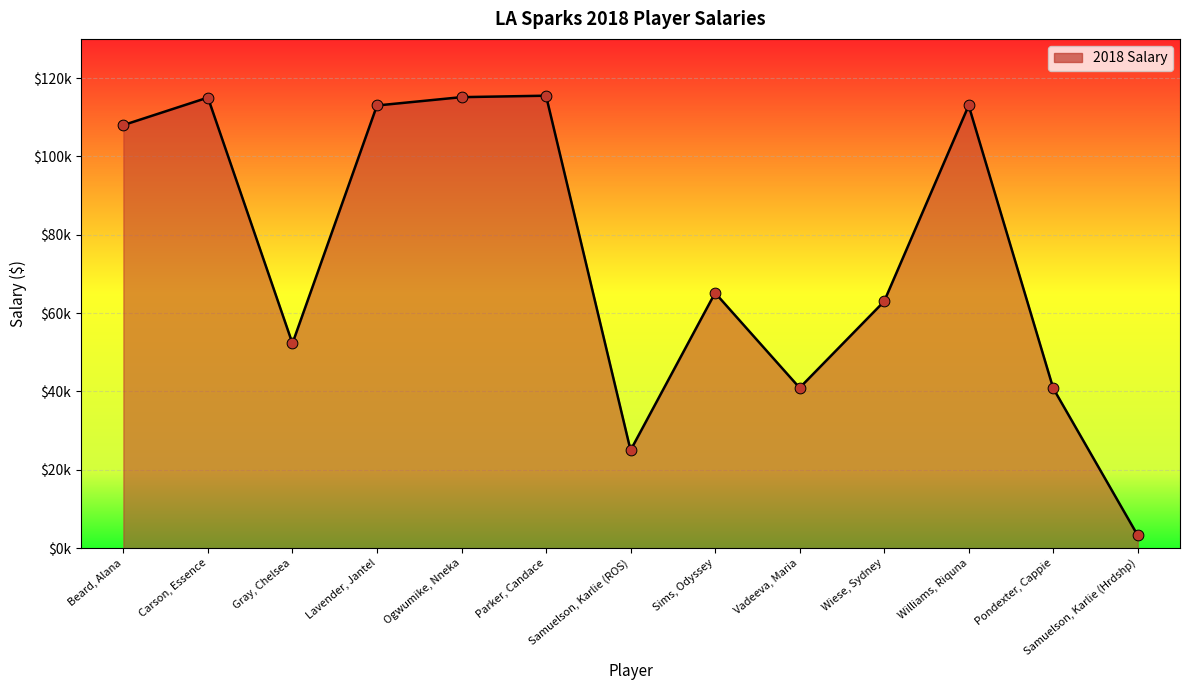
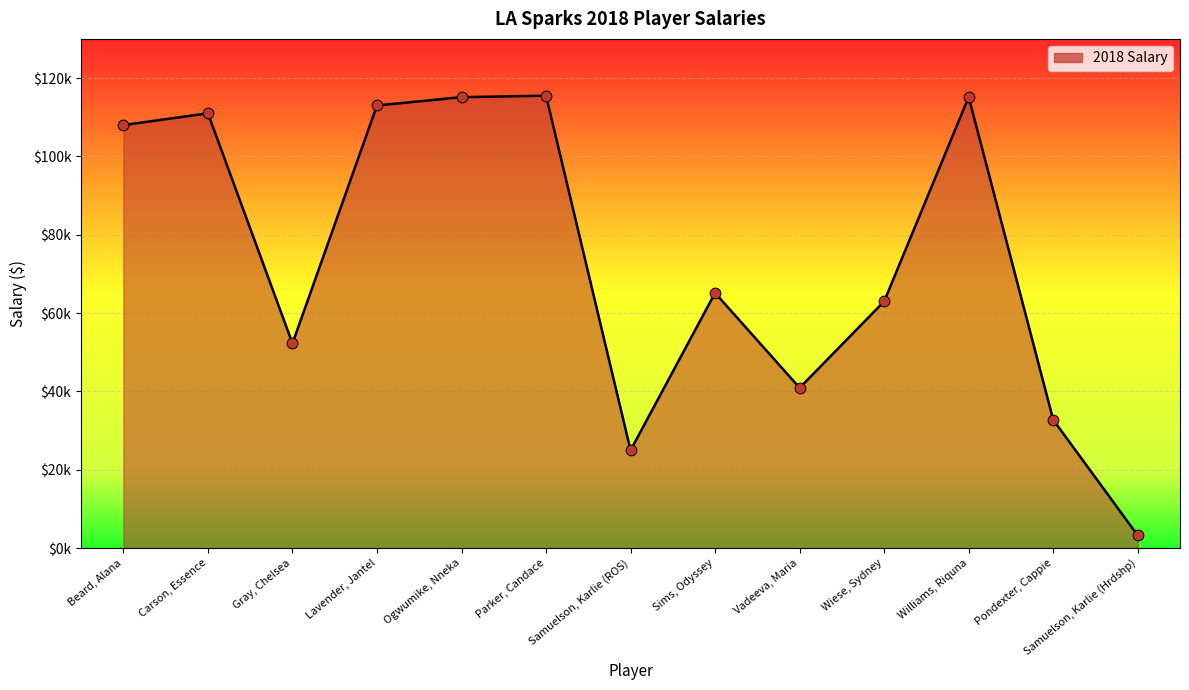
Carson, Essence: $115000 -> $111000
Williams, Riquna: $113000 -> $115000
Pondexter, Cappie: $41000 -> $33000
